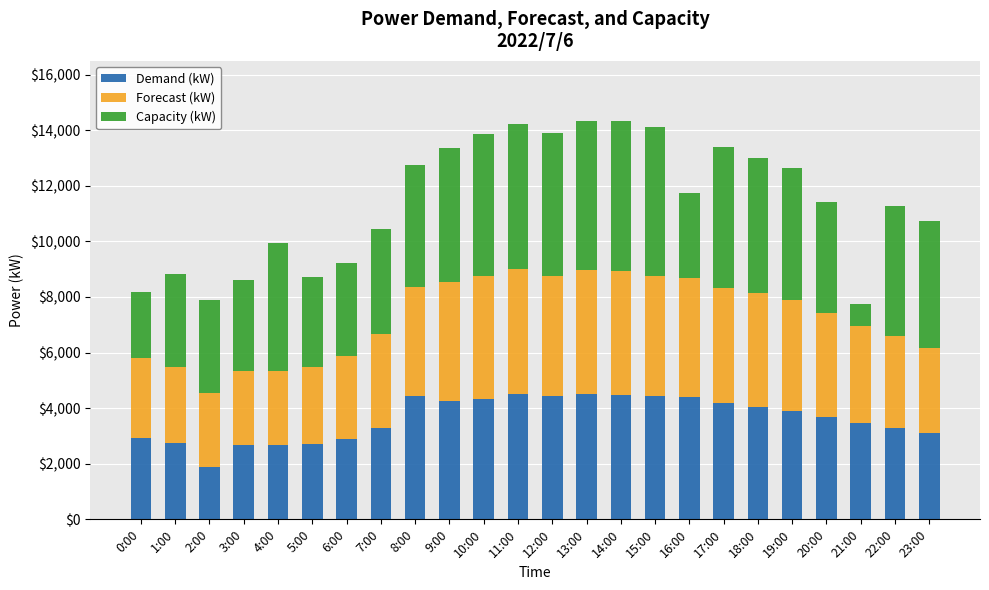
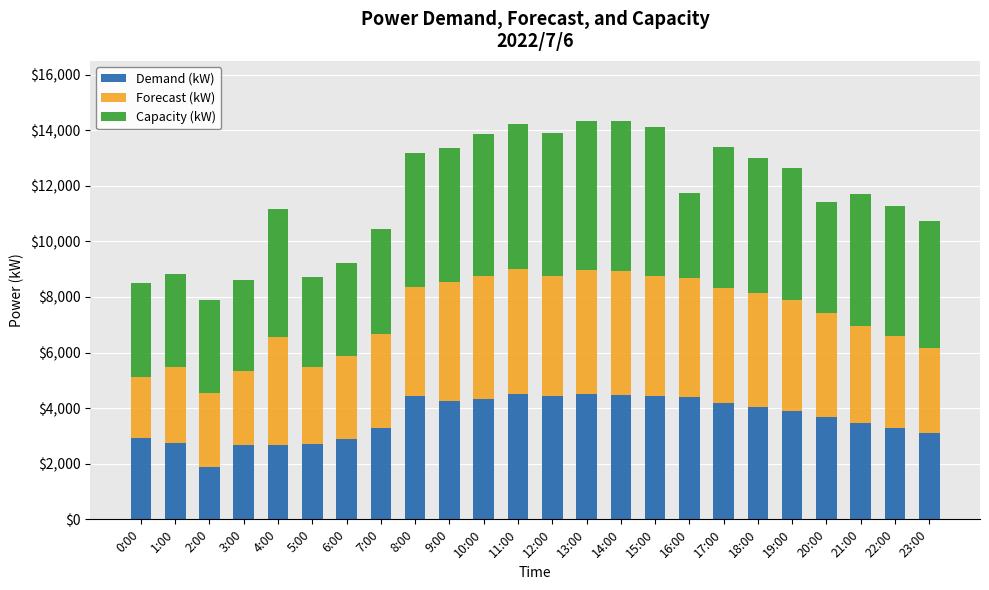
Forecast (kW), 0:00: $2,900 -> $2,200
Capacity (kW), 0:00: $2,400 -> $3,400
Forecast (kW), 4:00: $2,700 -> $3,900
Capacity (kW), 8:00: $4,400 -> $4,800
Capacity (kW), 21:00: $800 -> $4,800
